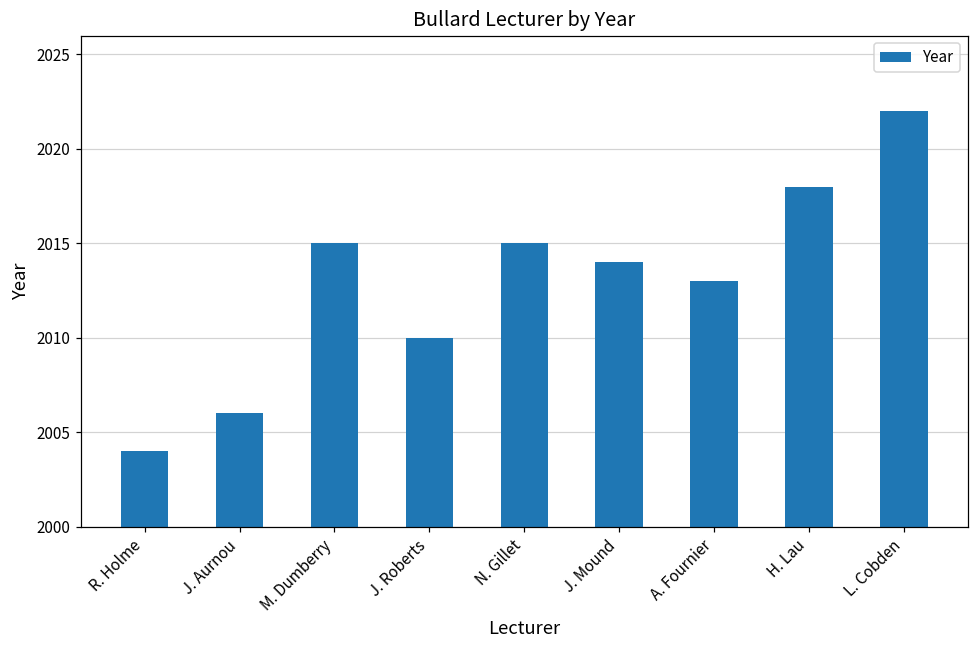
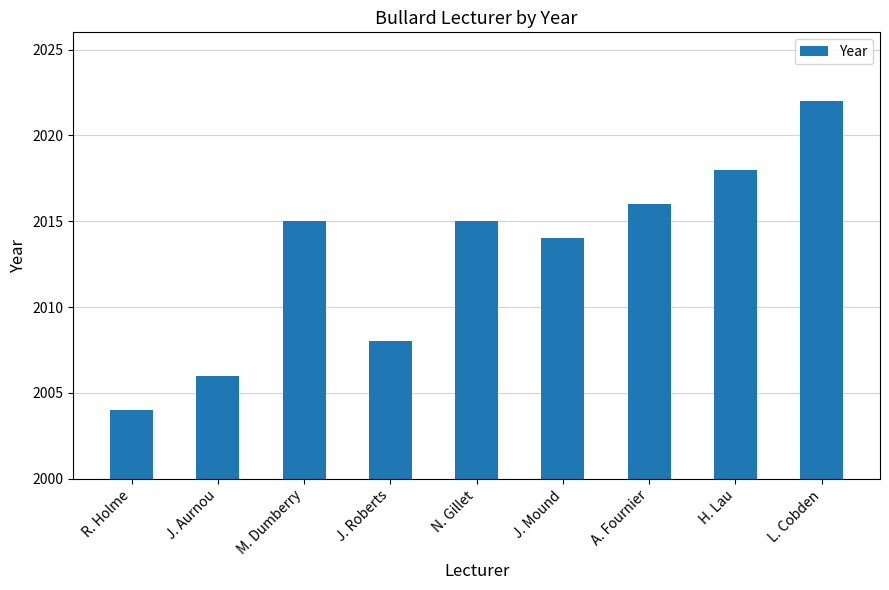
J. Roberts: 2010 -> 2008
A. Fournier: 2013 -> 2016
